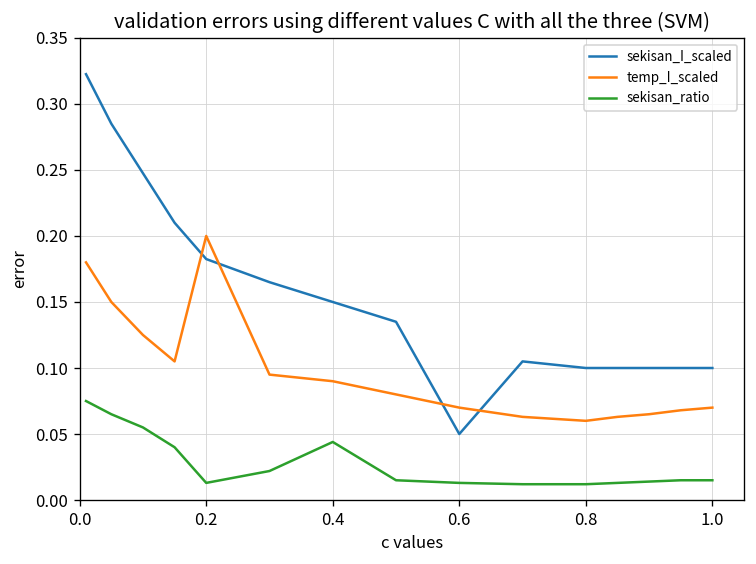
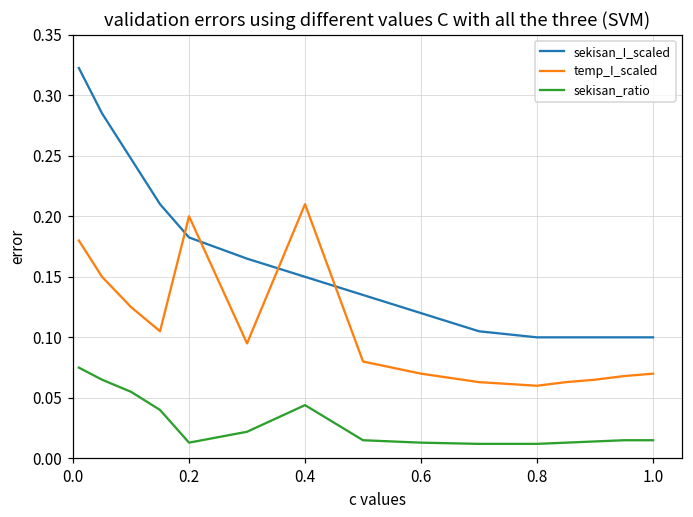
temp_I_scaled, 0.4: 0.09 -> 0.21
sekisan_I_scaled, 0.6: 0.05 -> 0.12
